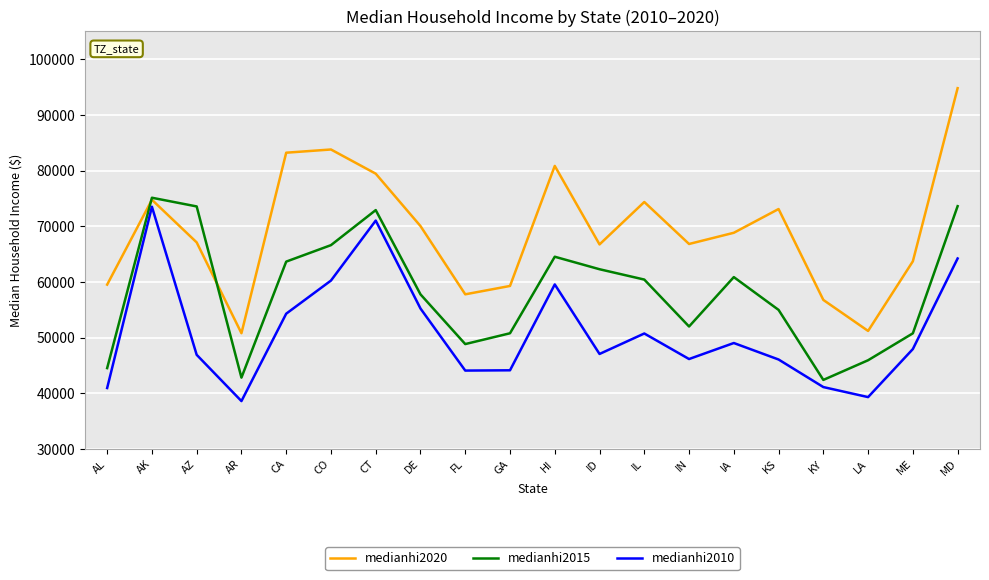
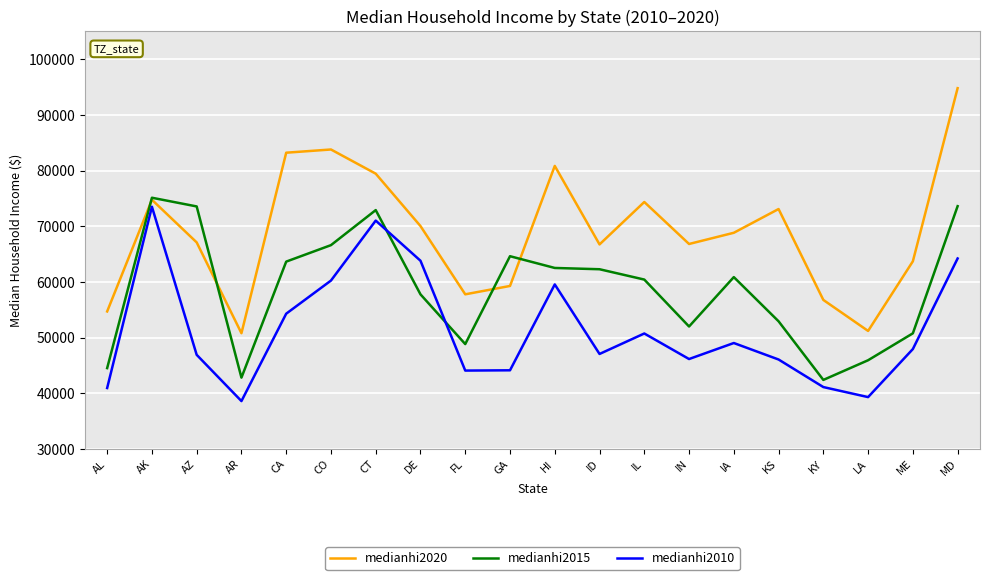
medianhi2020, AL: 60000 -> 55000
medianhi2010, DE: 55000 -> 64000
medianhi2015, GA: 51000 -> 65000
medianhi2015, HI: 65000 -> 62000
medianhi2015, KS: 55000 -> 53000
